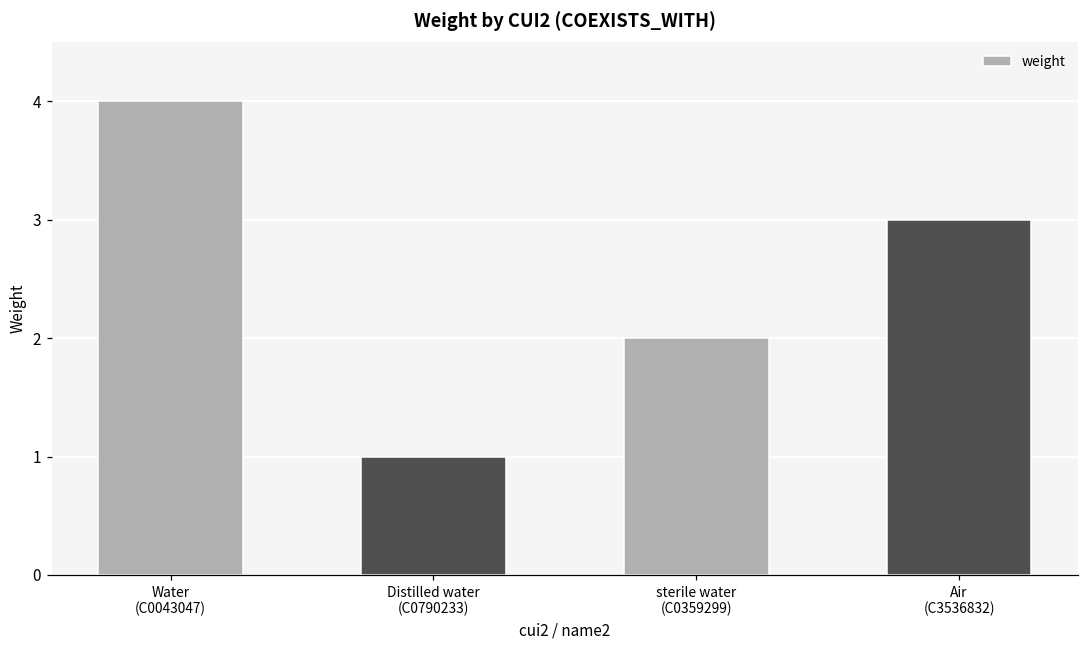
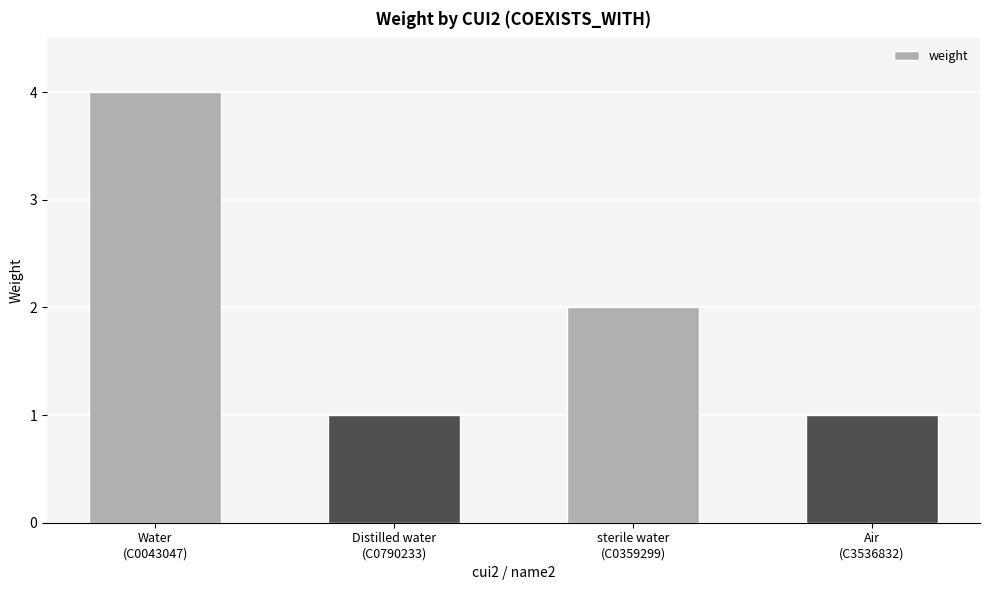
Air (C3536832): 3 -> 1
